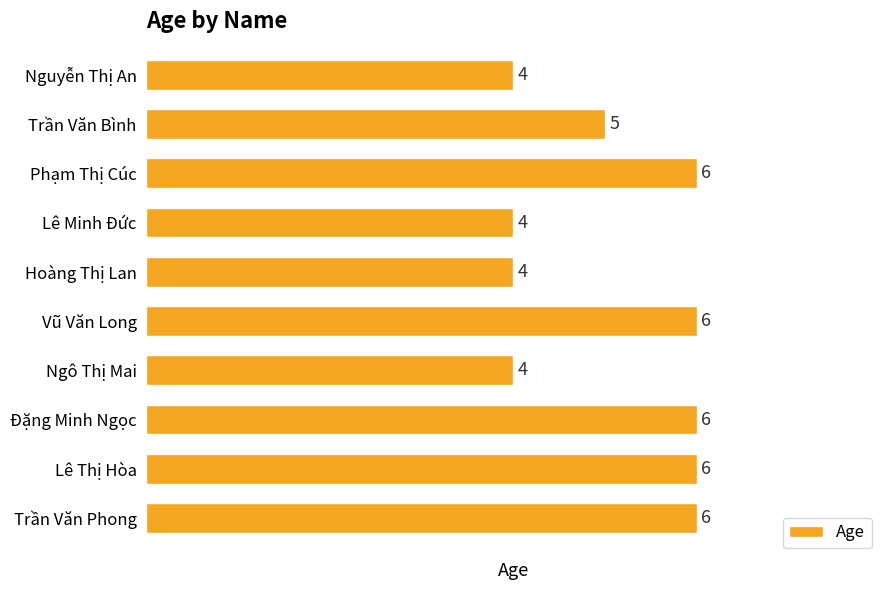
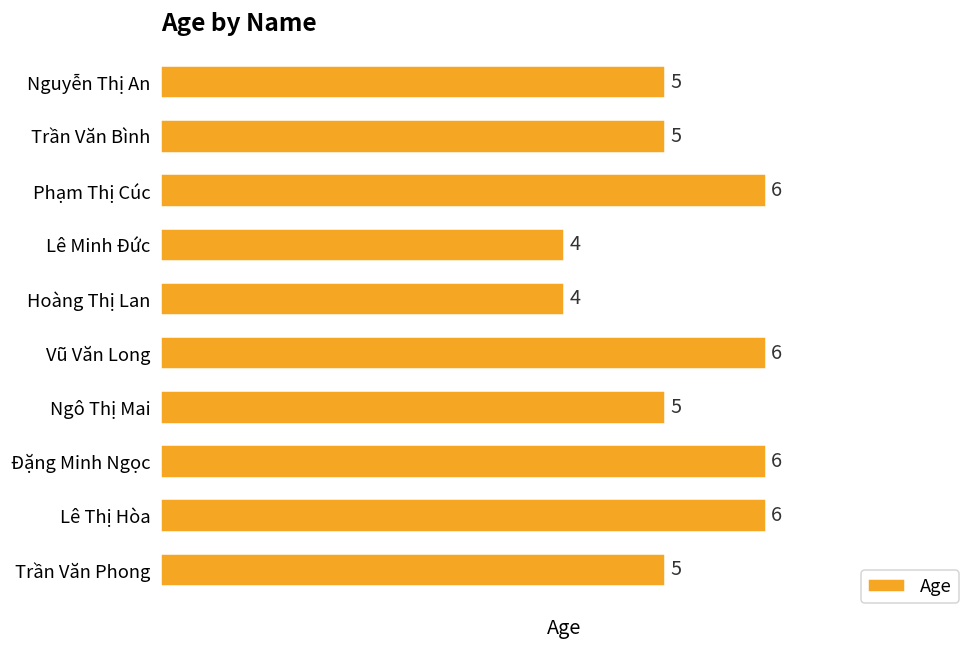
Nguyễn Thị An: 4 -> 5
Ngô Thị Mai: 4 -> 5
Trần Văn Phong: 6 -> 5
